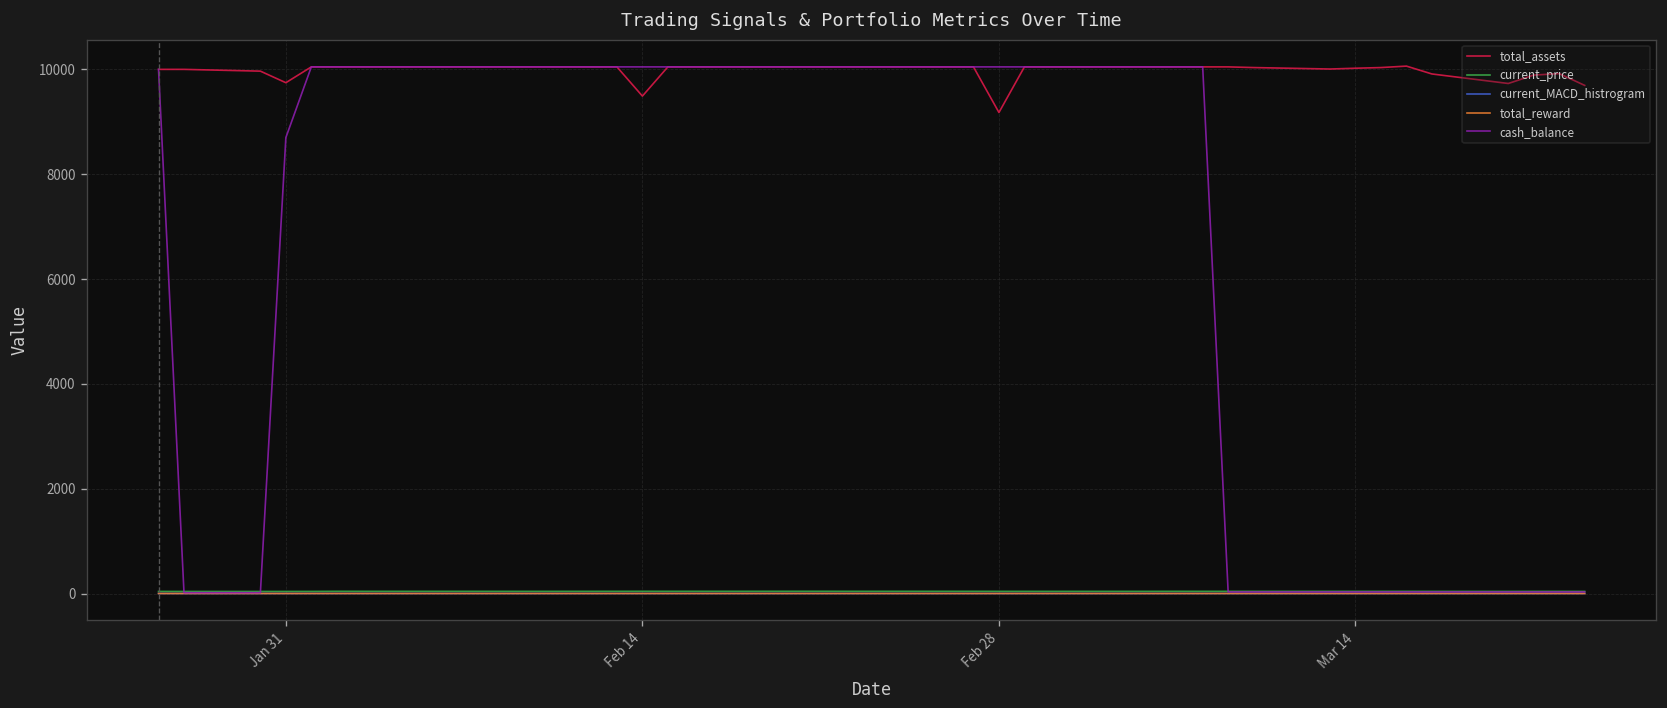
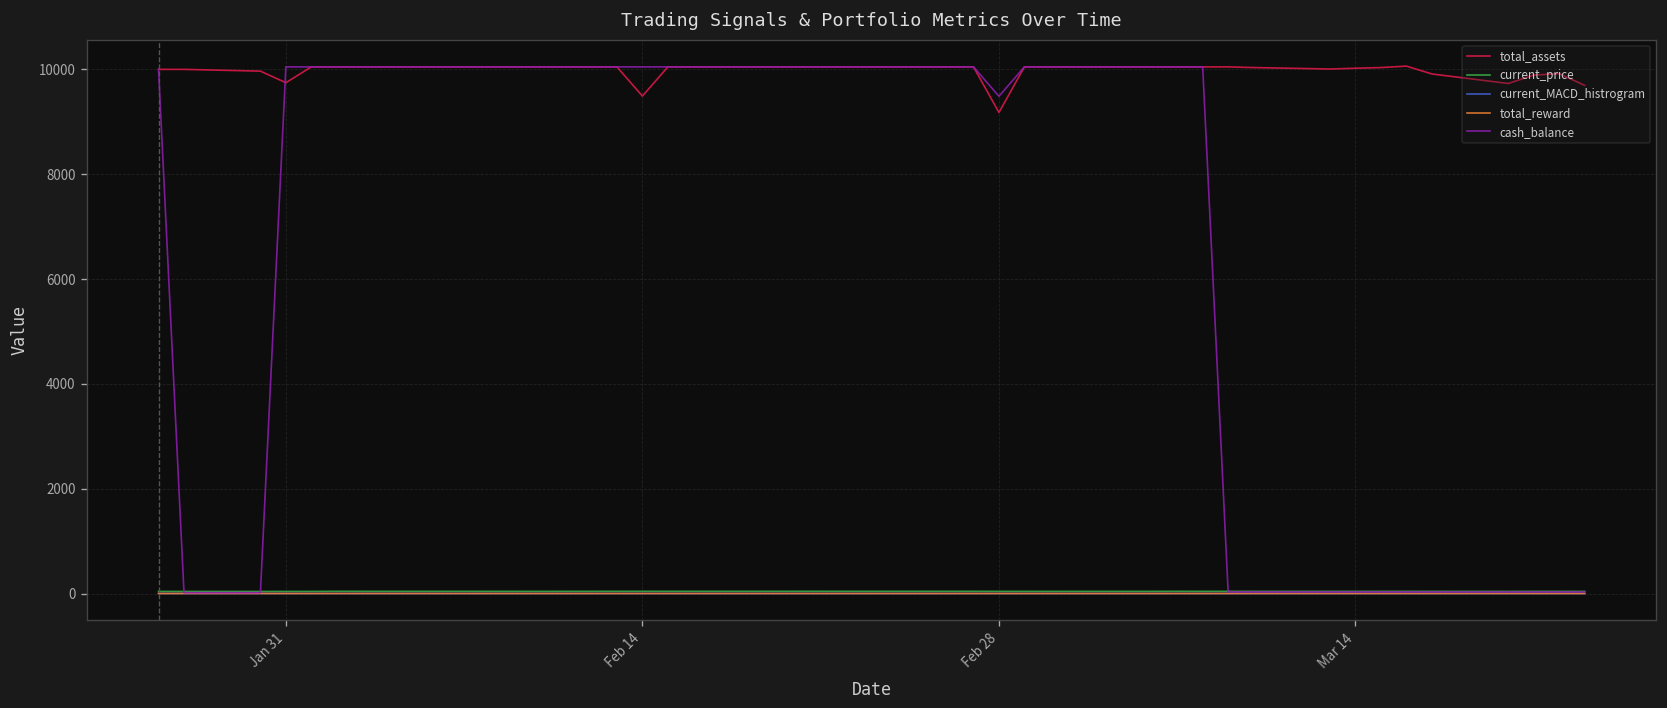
cash_balance, Jan 31: 8700 -> 10000
cash_balance, Feb 28: 10000 -> 9500
